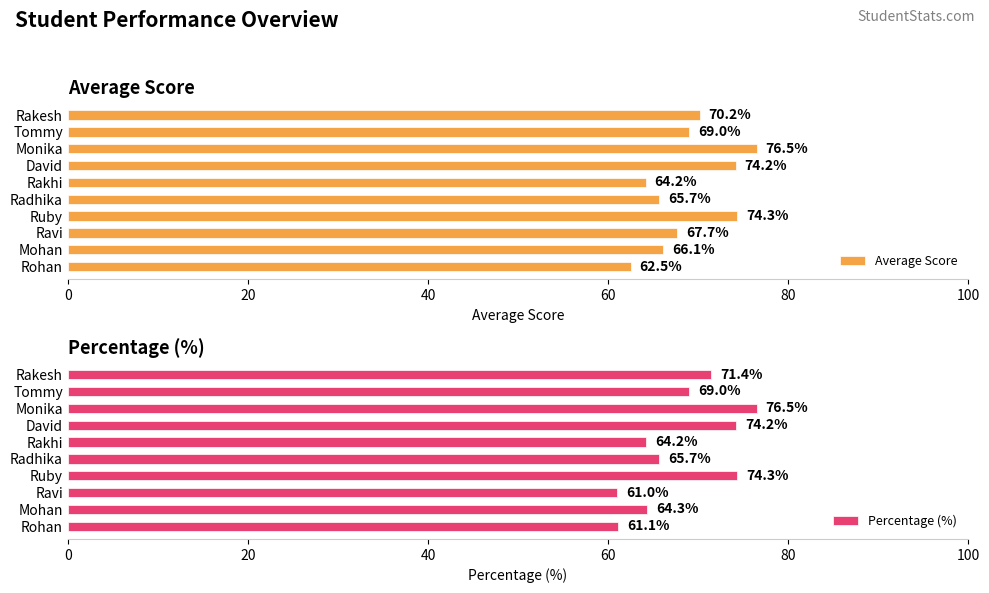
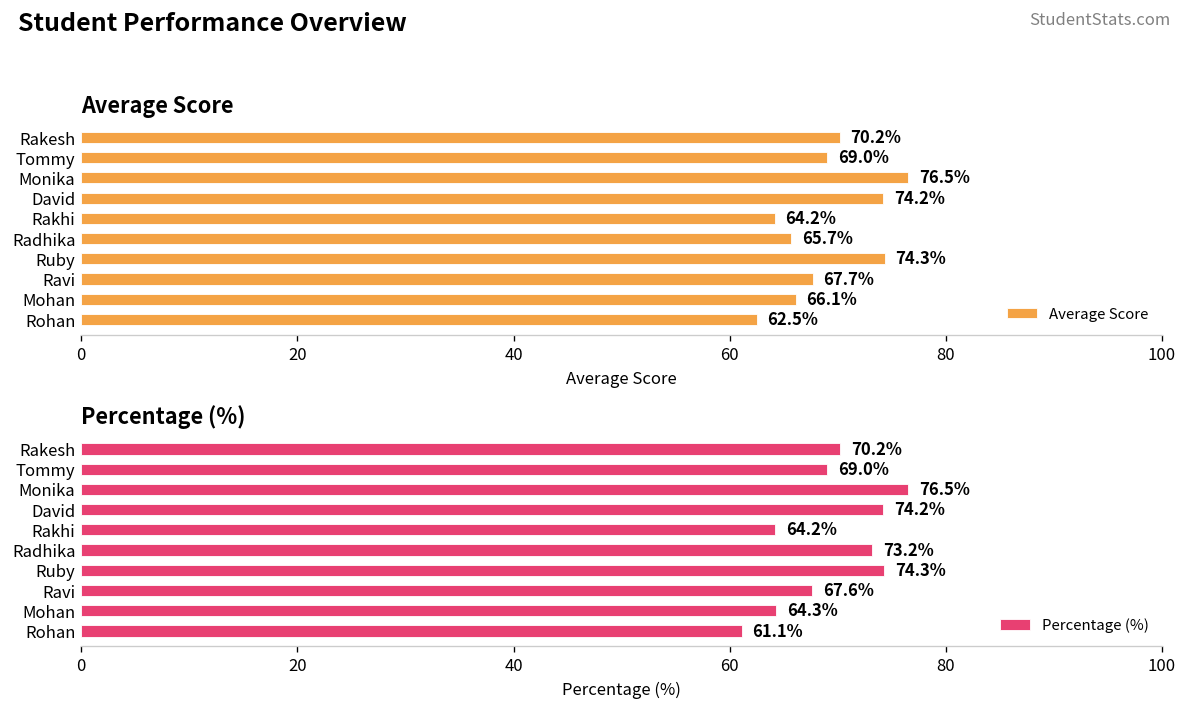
Percentage (%), Rakesh: 71.4% -> 70.2%
Percentage (%), Radhika: 65.7% -> 73.2%
Percentage (%), Ravi: 61.0% -> 67.6%
